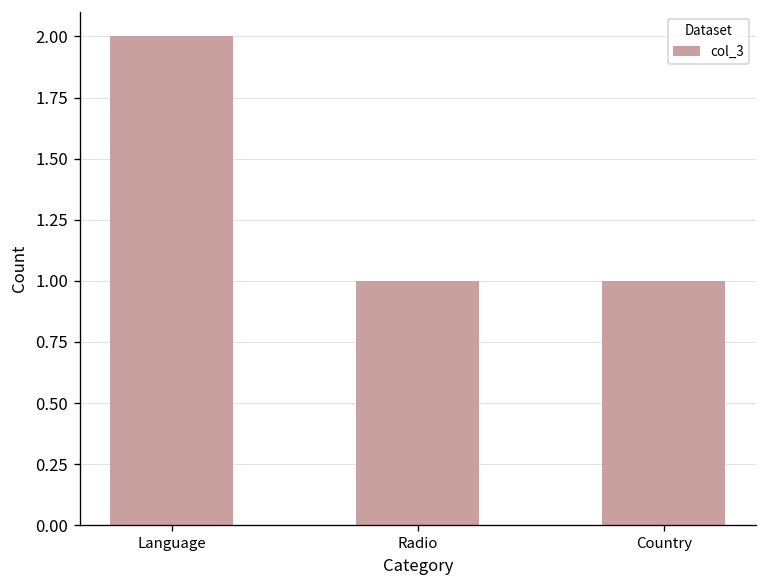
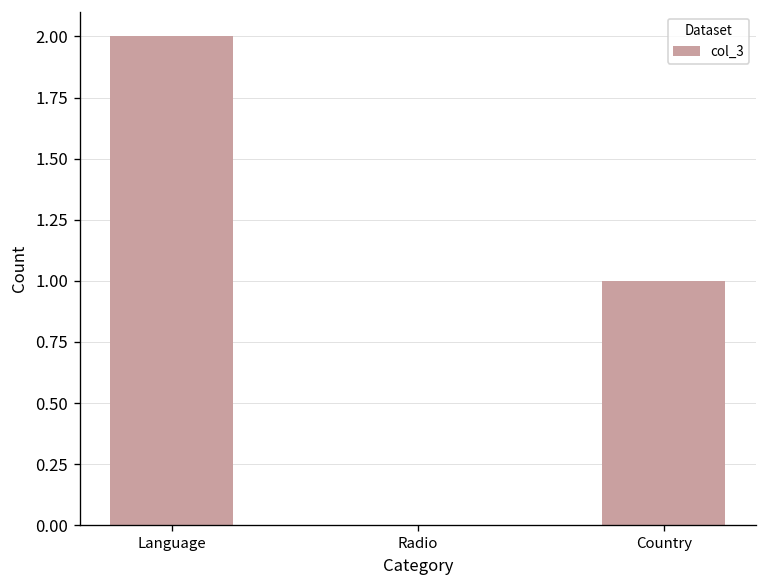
Radio: 1 -> 0
